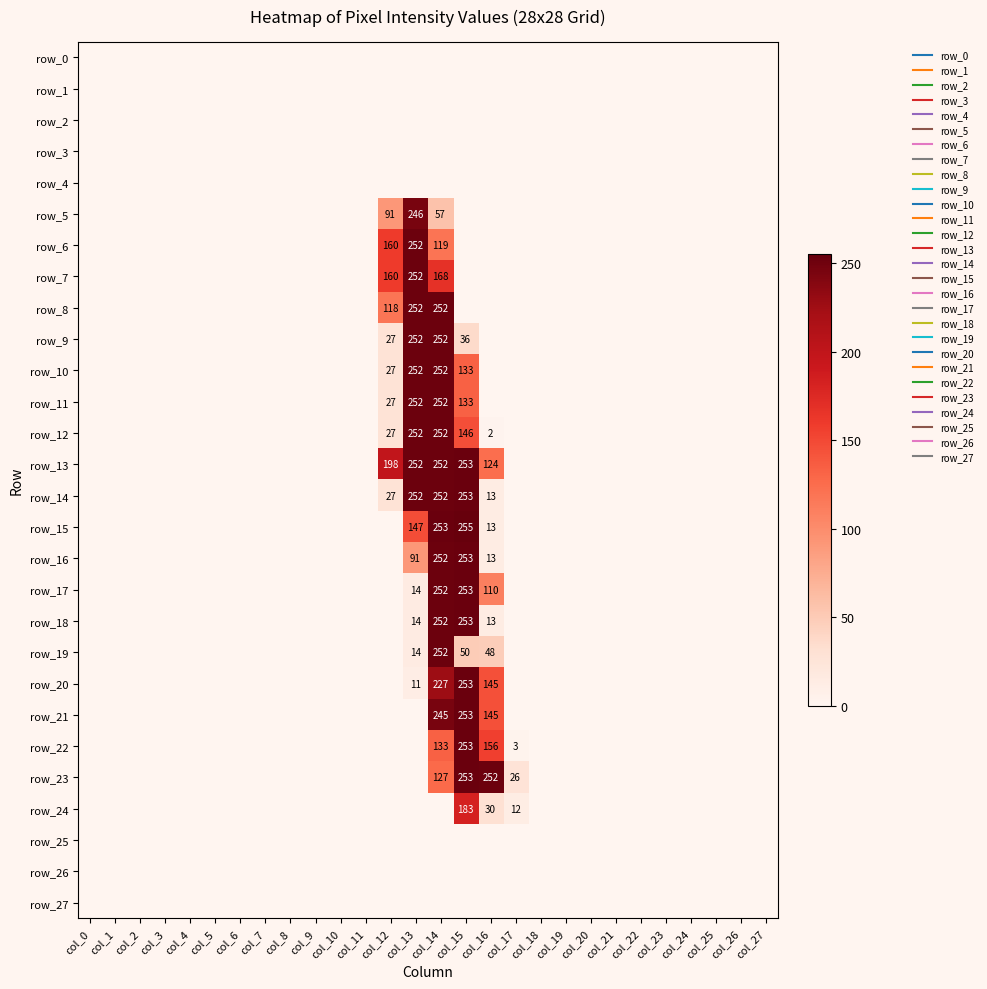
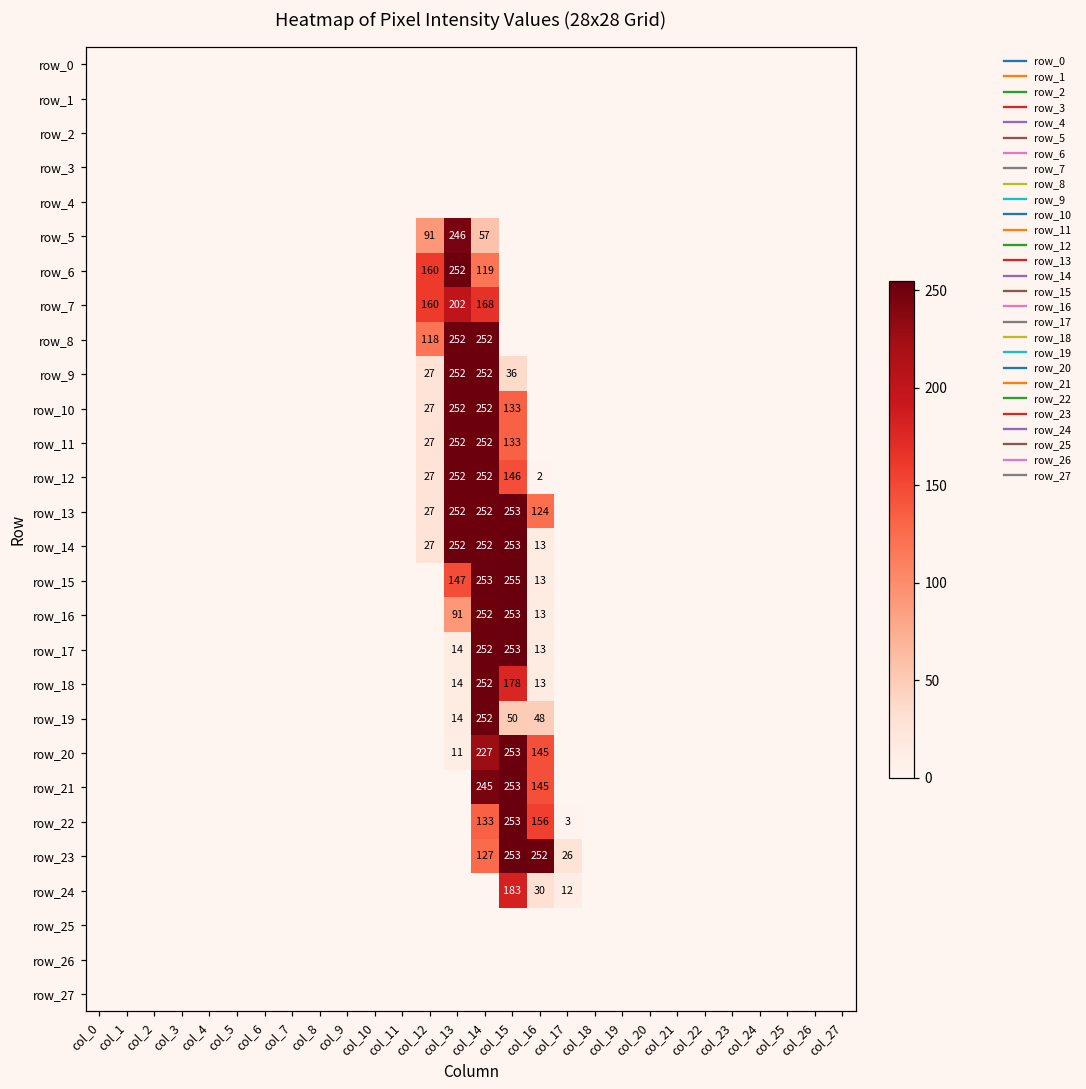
row_7, col_13: 252 -> 202
row_13, col_12: 198 -> 27
row_17, col_16: 110 -> 13
row_18, col_15: 253 -> 178
